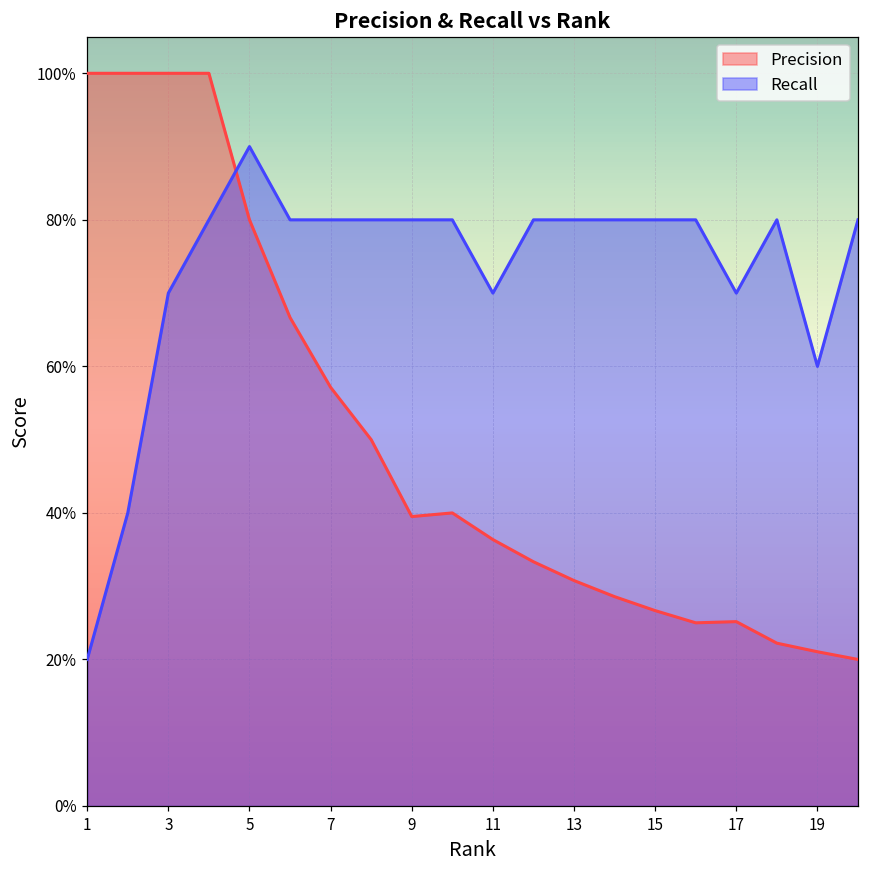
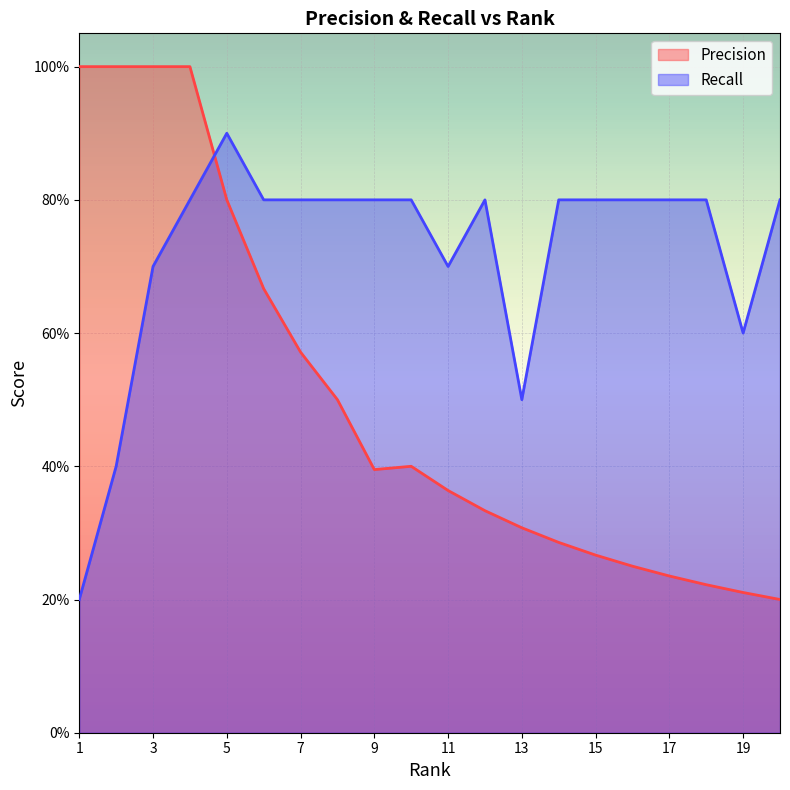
Recall, 13: 80% -> 50%
Precision, 17: 25% -> 24%
Recall, 17: 70% -> 80%
